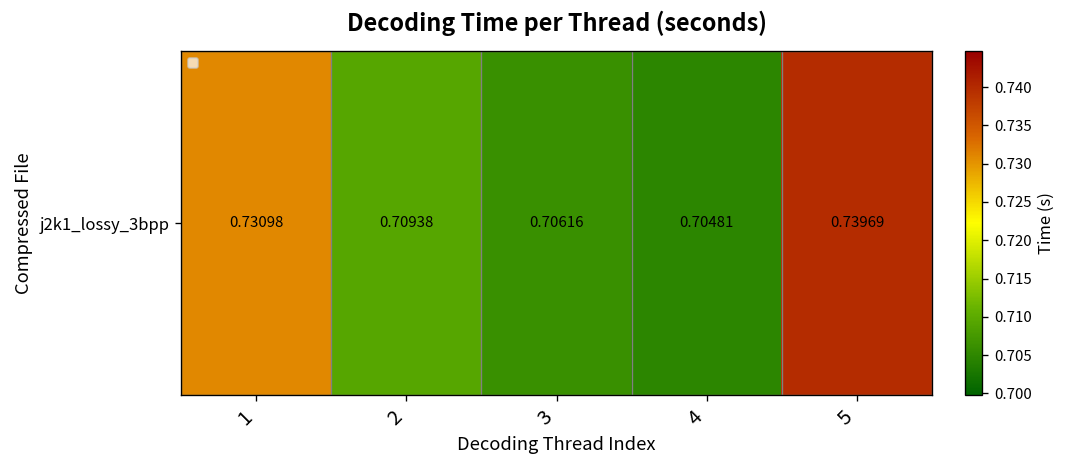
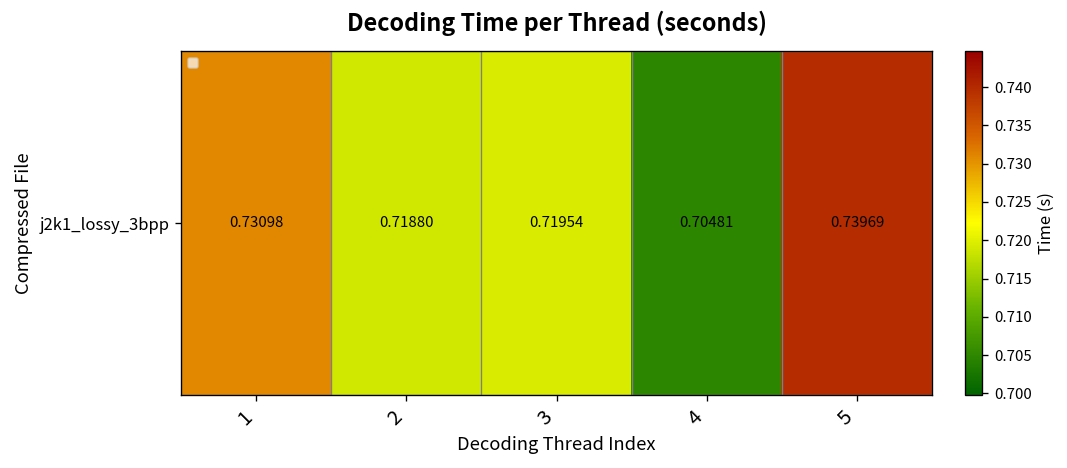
j2k1_lossy_3bpp, 2: 0.70938 -> 0.71880
j2k1_lossy_3bpp, 3: 0.70616 -> 0.71954
